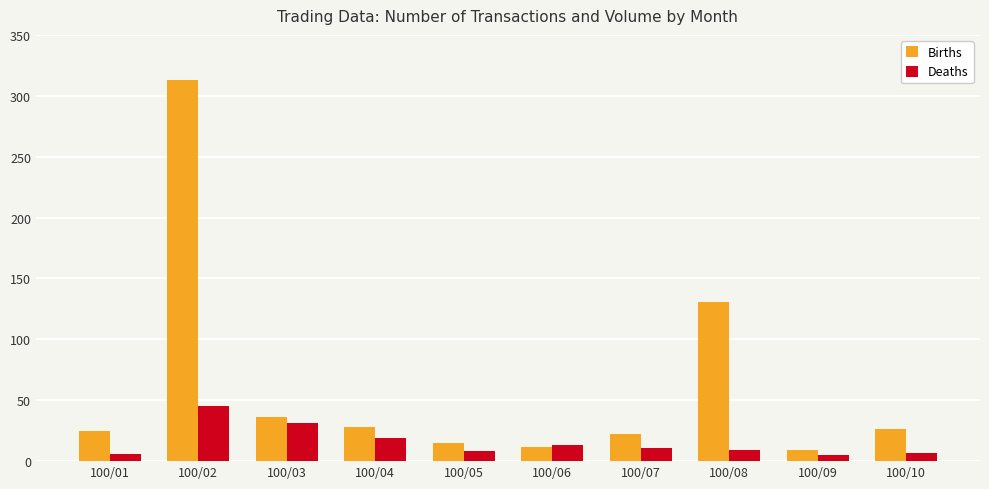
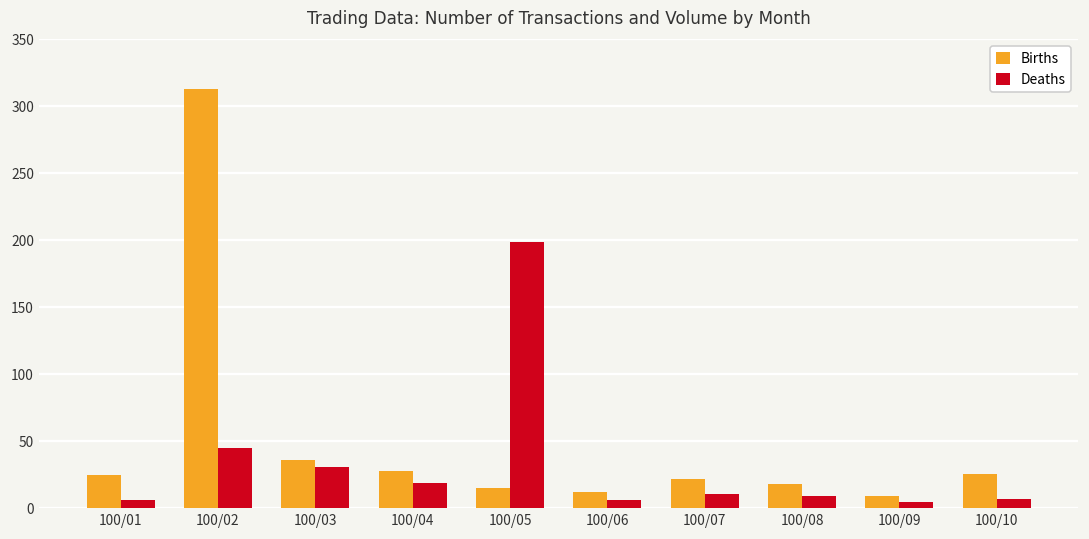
Deaths, 100/05: 8 -> 199
Deaths, 100/06: 13 -> 6
Births, 100/08: 131 -> 18
